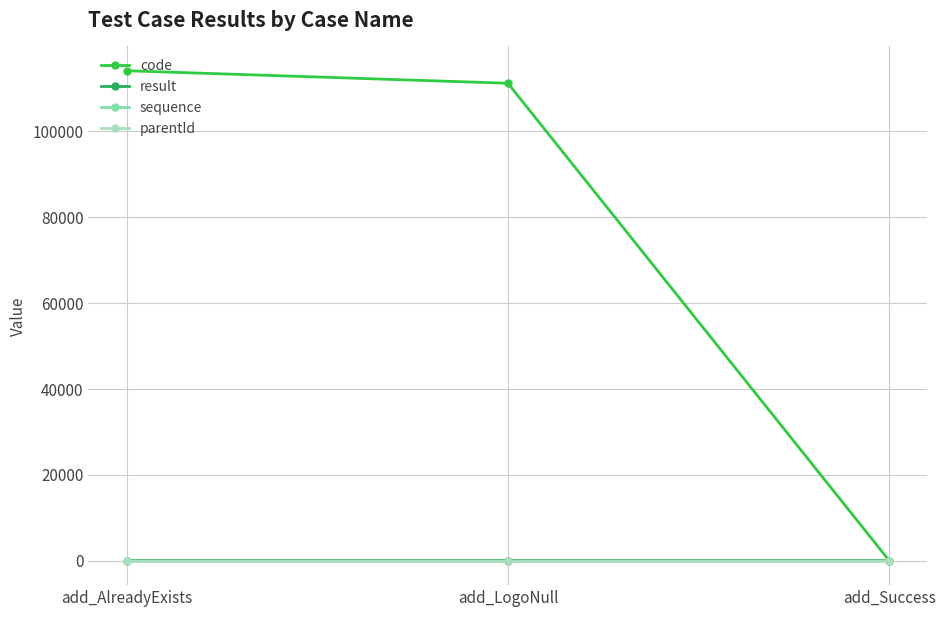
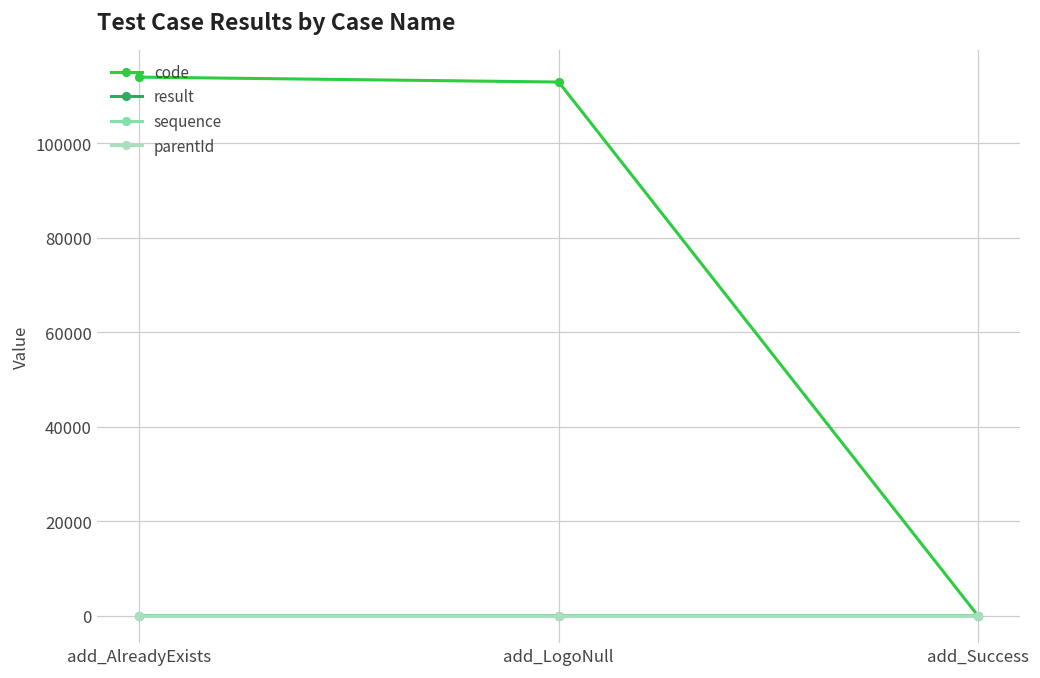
code, add_LogoNull: 111000 -> 113000
